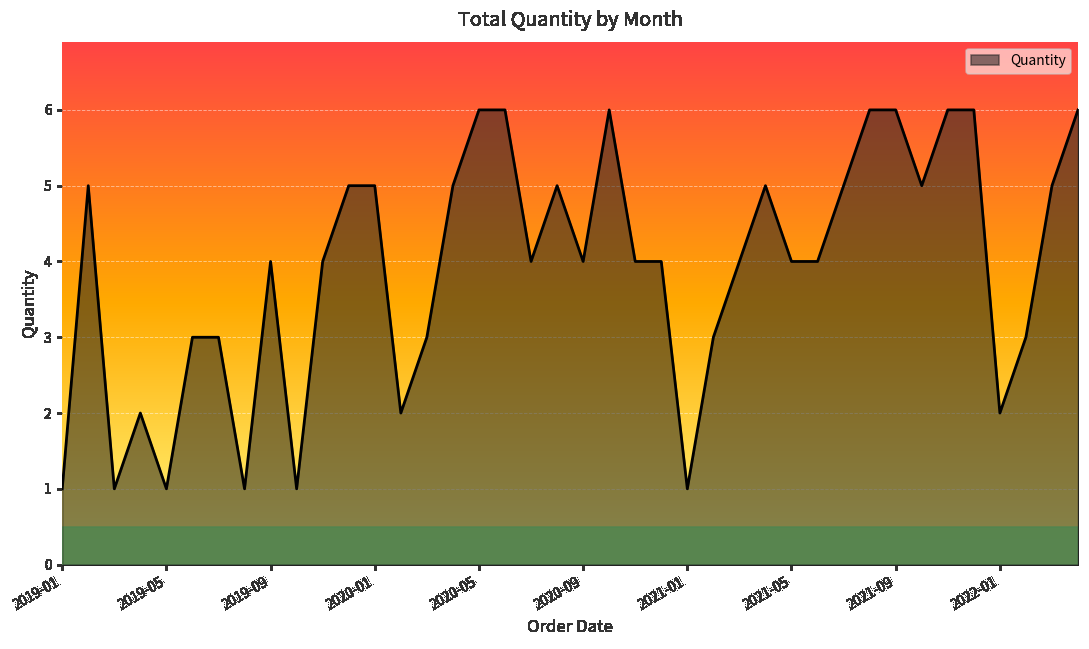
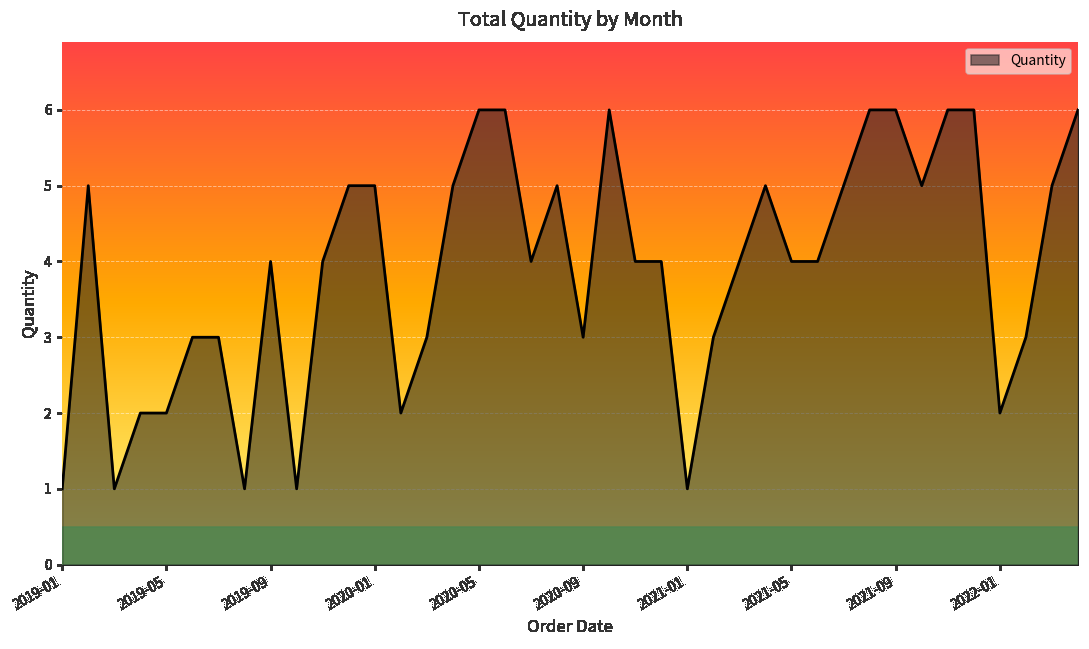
2019-05: 1 -> 2
2020-09: 4 -> 3
